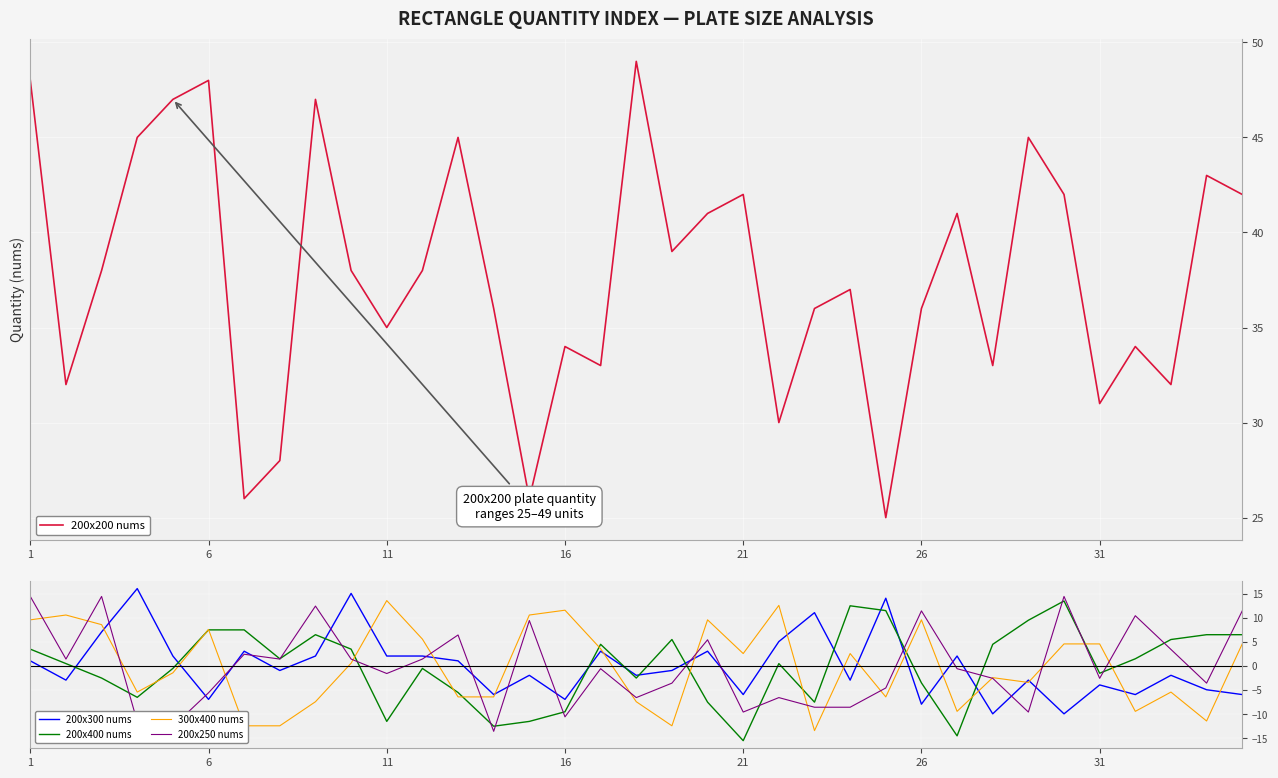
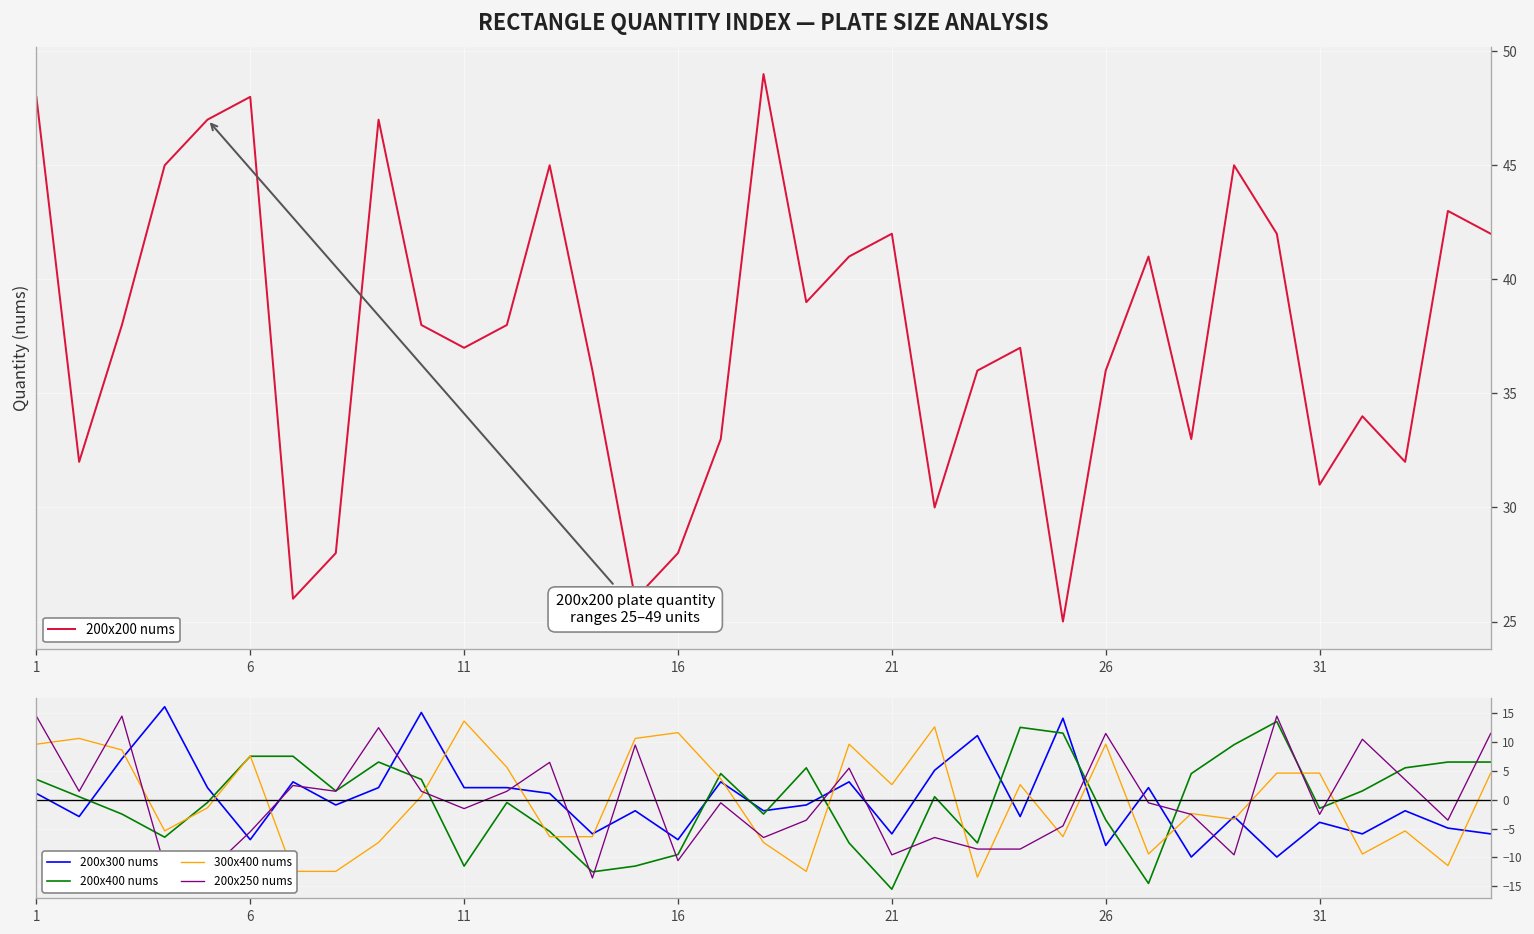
RECTANGLE QUANTITY INDEX — PLATE SIZE ANALYSIS, 11: 35 -> 37
RECTANGLE QUANTITY INDEX — PLATE SIZE ANALYSIS, 16: 34 -> 28
